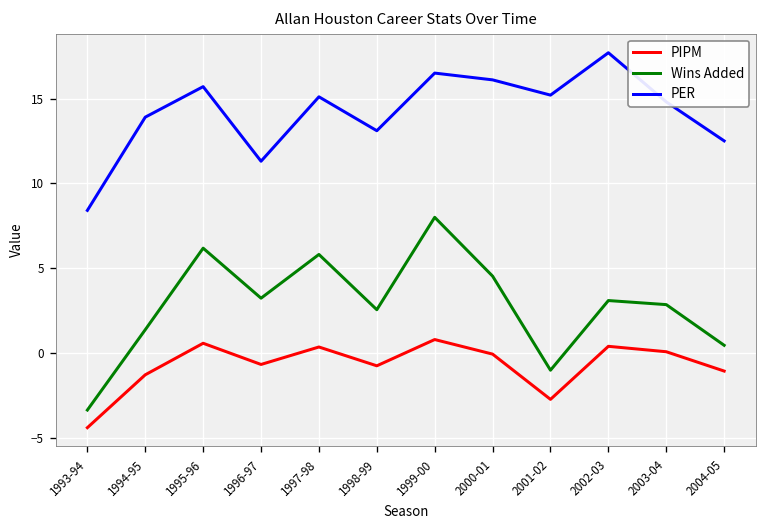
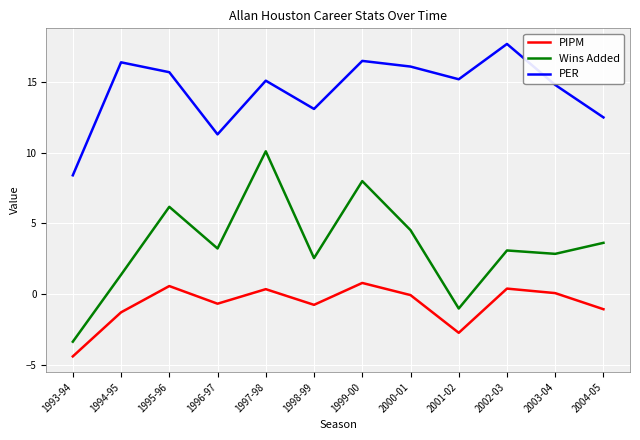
PER, 1994-95: 13.9 -> 16.4
Wins Added, 1997-98: 5.8 -> 10.1
Wins Added, 2004-05: 0.4 -> 3.6
